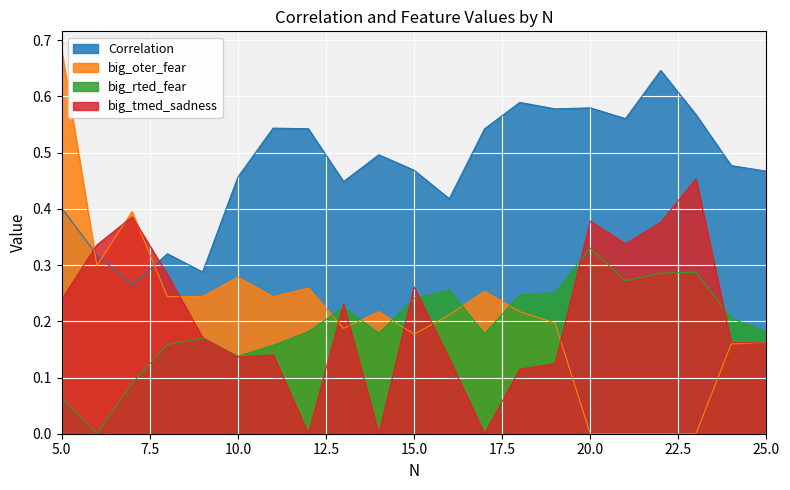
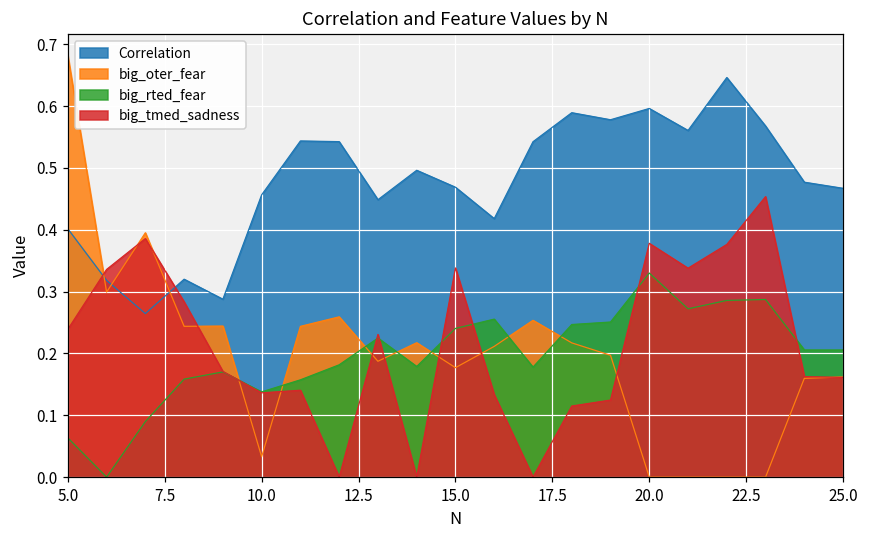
big_oter_fear, 10.0: 0.28 -> 0.03
big_tmed_sadness, 15.0: 0.26 -> 0.34
Correlation, 20.0: 0.58 -> 0.60
big_rted_fear, 25.0: 0.18 -> 0.21
